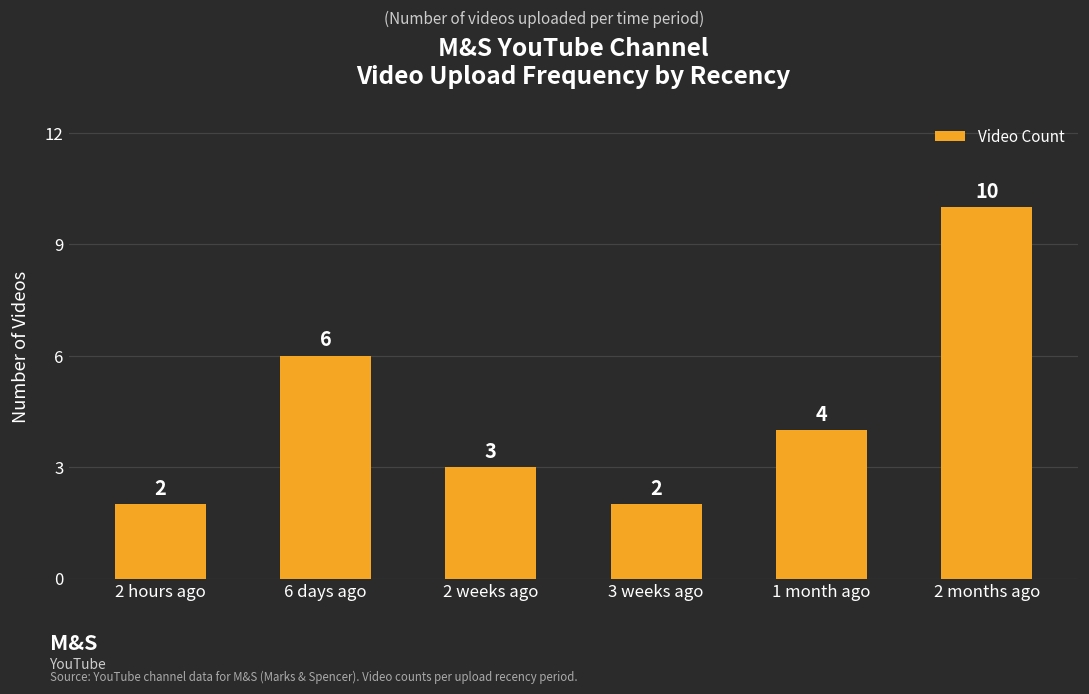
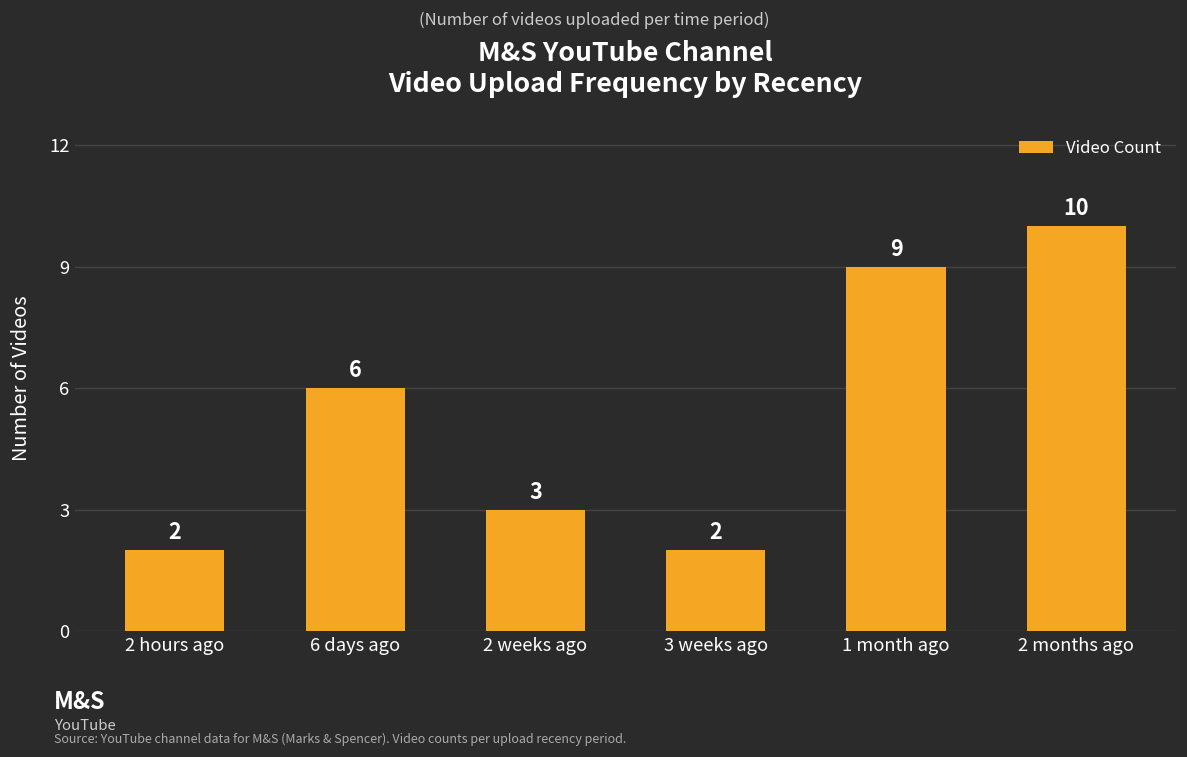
1 month ago: 4 -> 9
